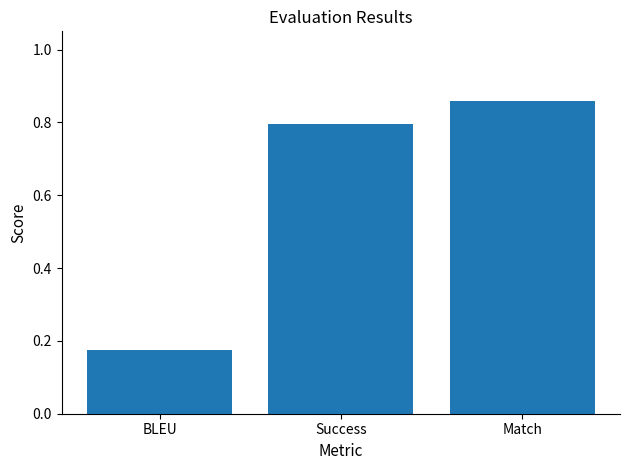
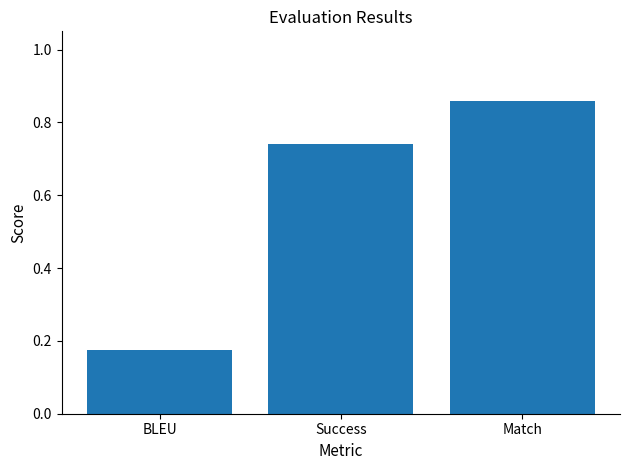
Success: 0.80 -> 0.74
